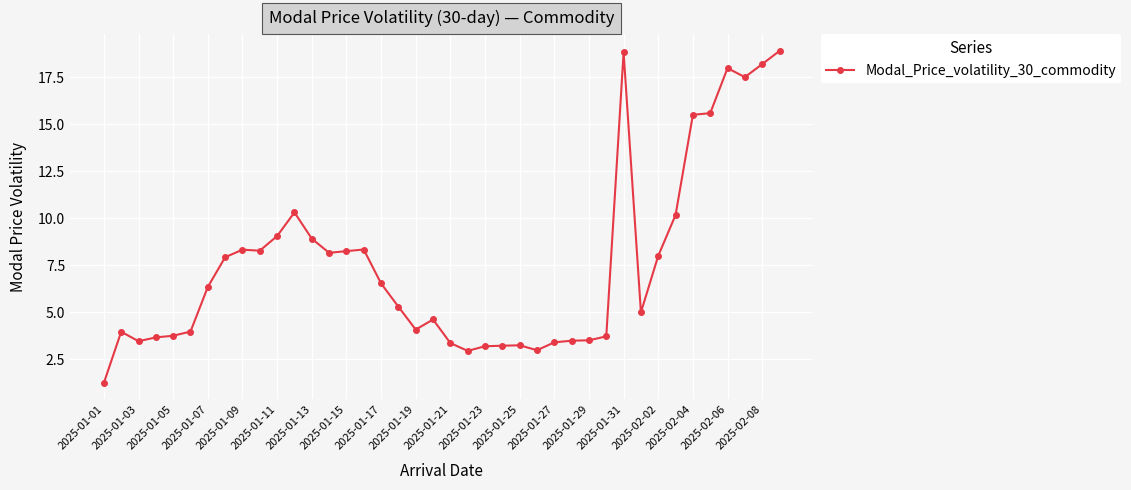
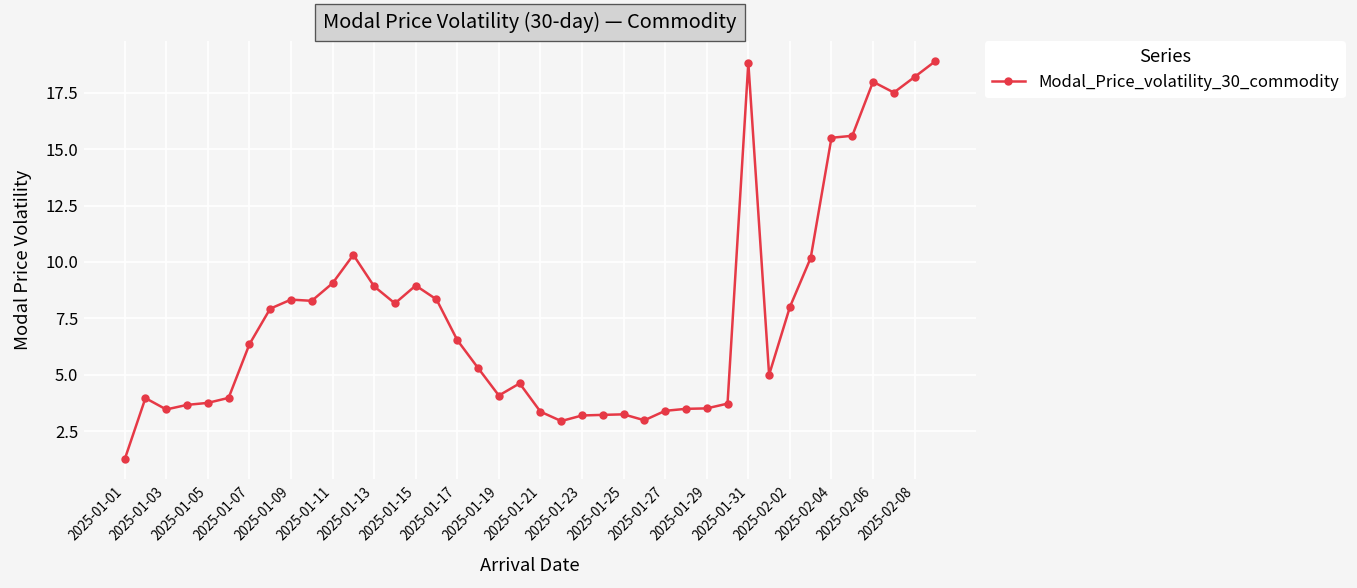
2025-01-15: 8.3 -> 9.0
